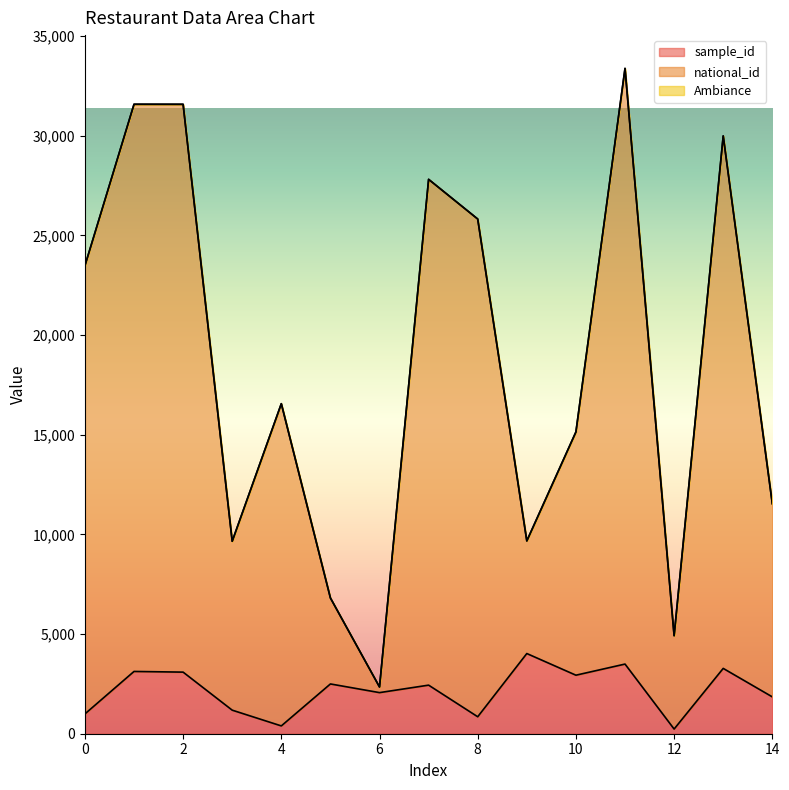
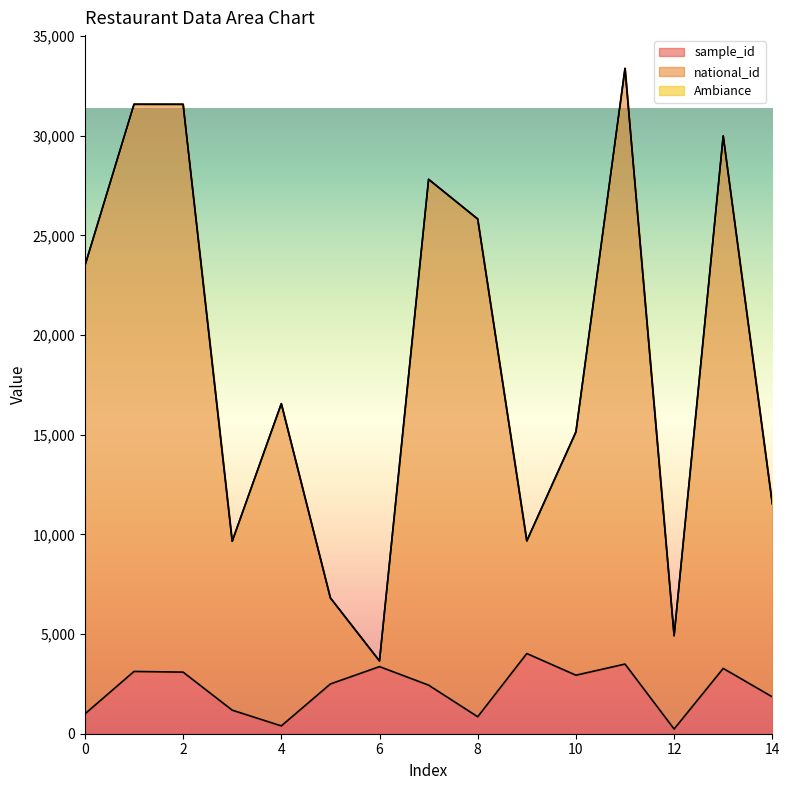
sample_id, 6: 2,100 -> 3,400
